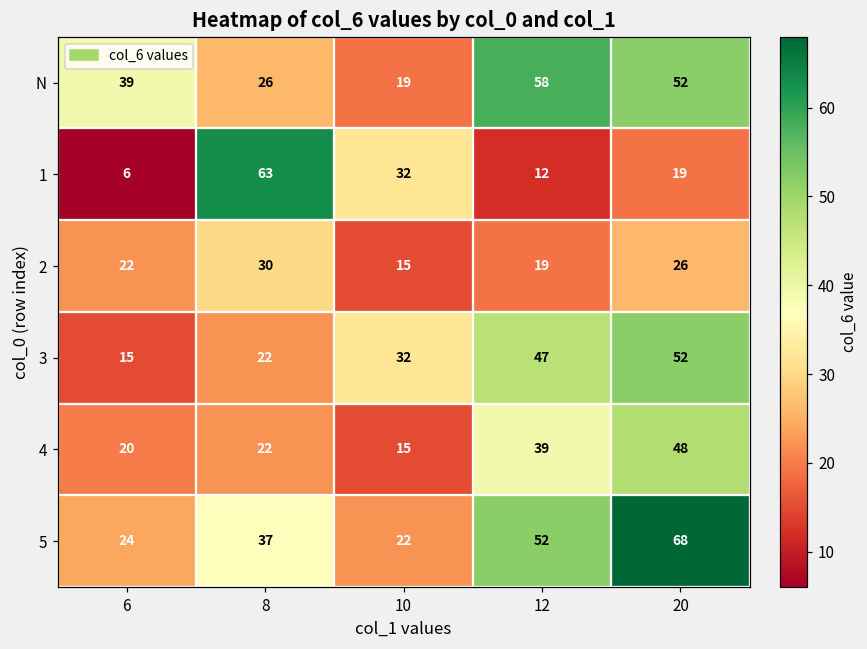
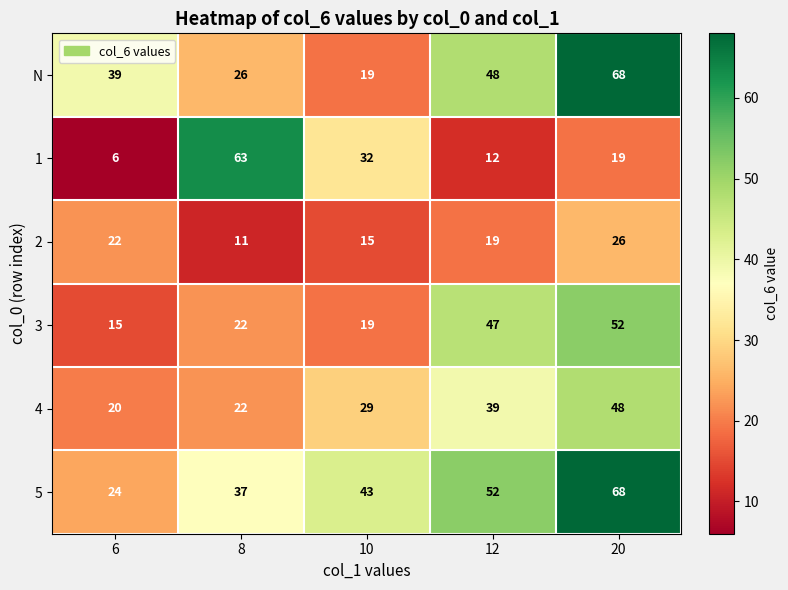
N, 12: 58 -> 48
N, 20: 52 -> 68
2, 8: 30 -> 11
3, 10: 32 -> 19
4, 10: 15 -> 29
5, 10: 22 -> 43
